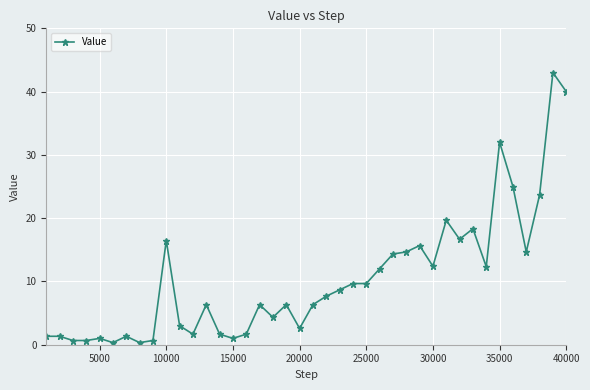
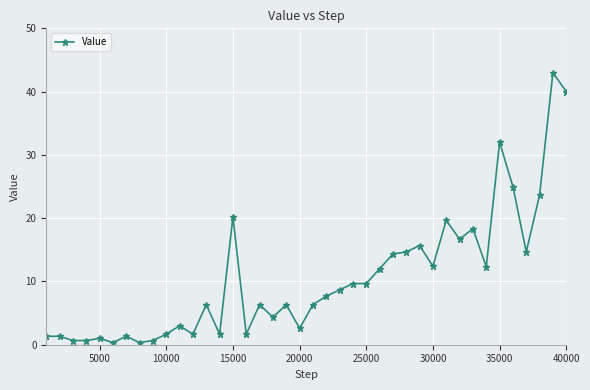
10000: 16 -> 2
15000: 1 -> 20
